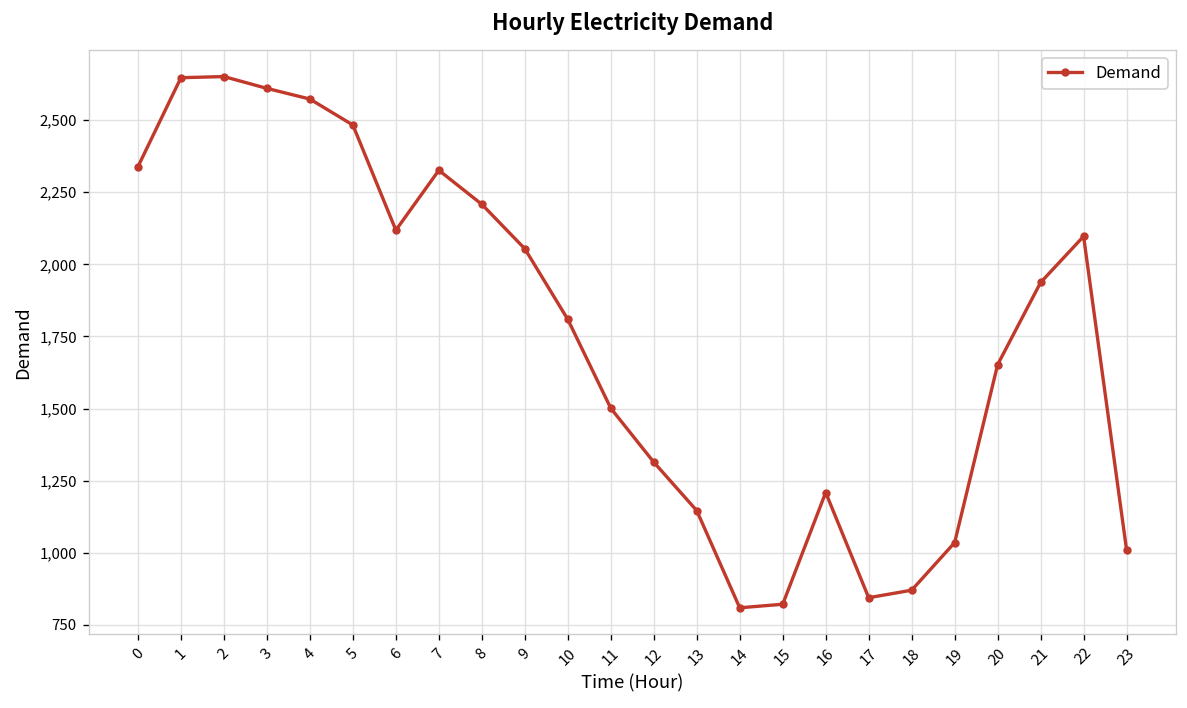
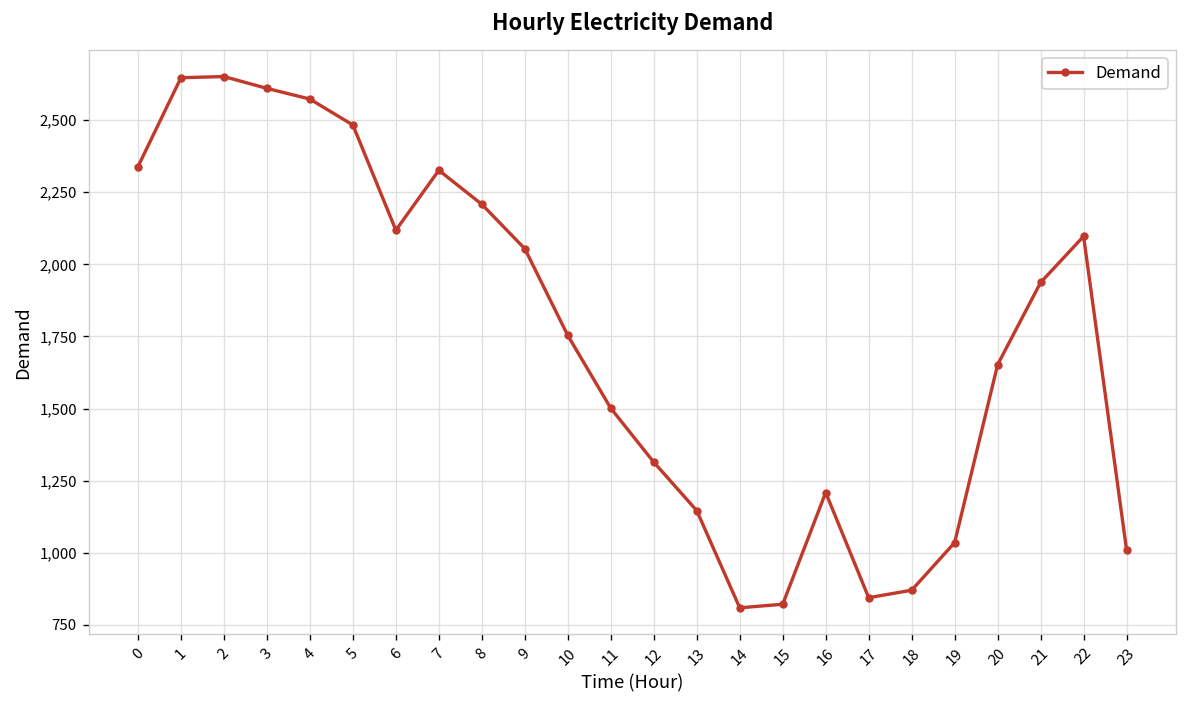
10: 1,810 -> 1,750
